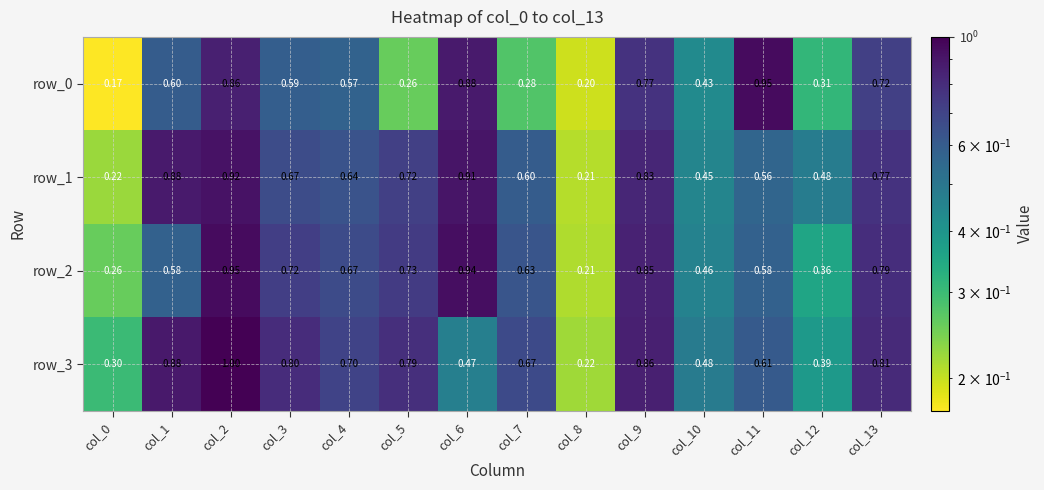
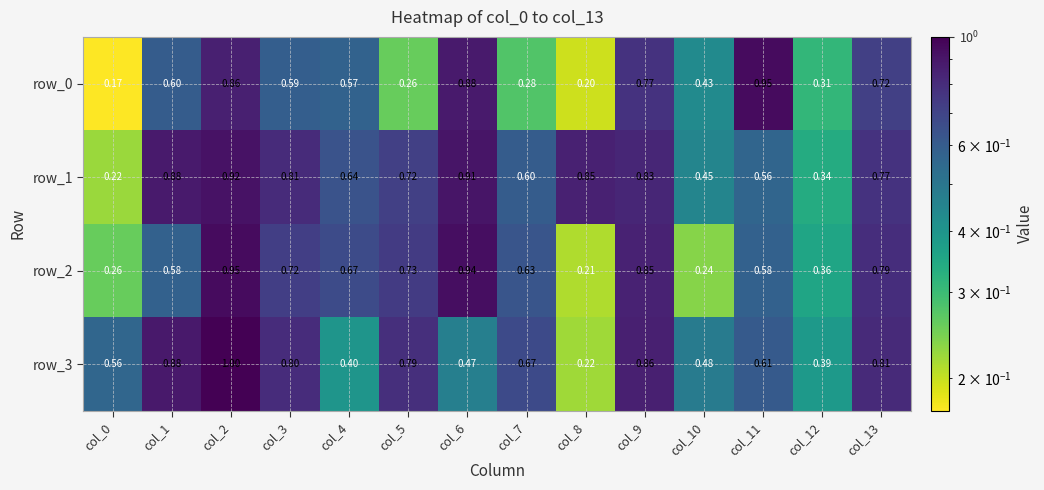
row_1, col_3: 0.67 -> 0.81
row_1, col_8: 0.21 -> 0.85
row_1, col_12: 0.48 -> 0.34
row_2, col_10: 0.46 -> 0.24
row_3, col_0: 0.30 -> 0.56
row_3, col_4: 0.70 -> 0.40
